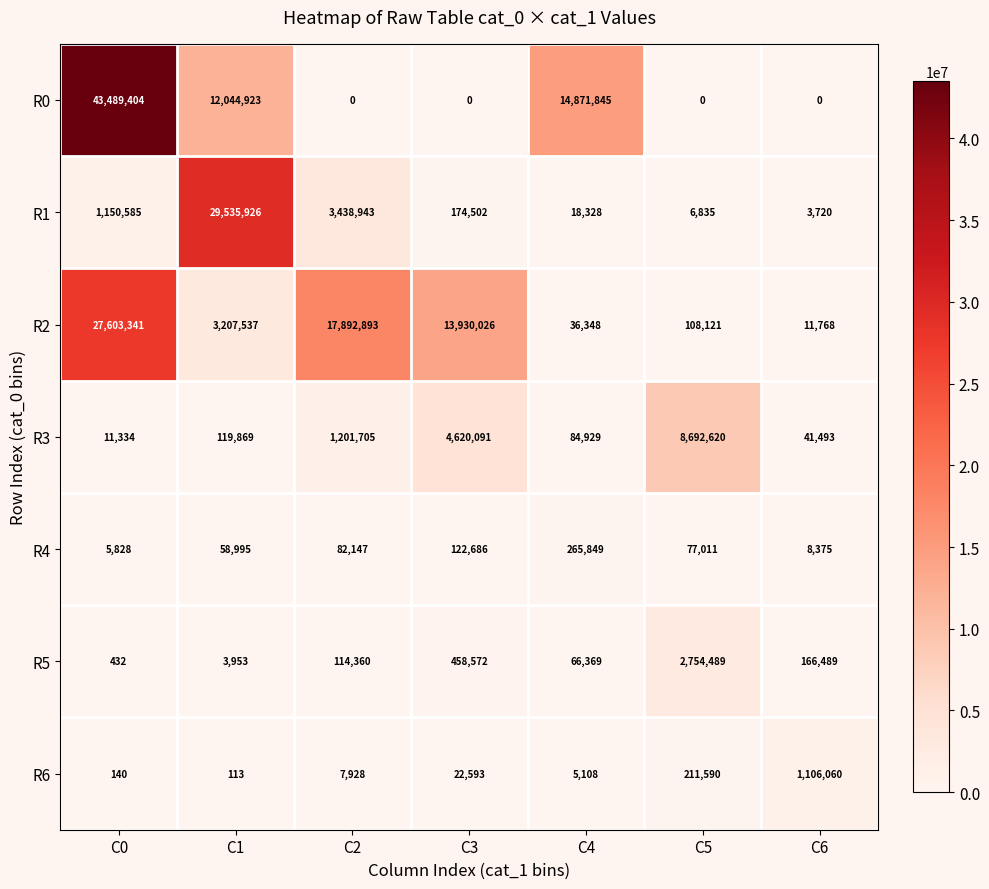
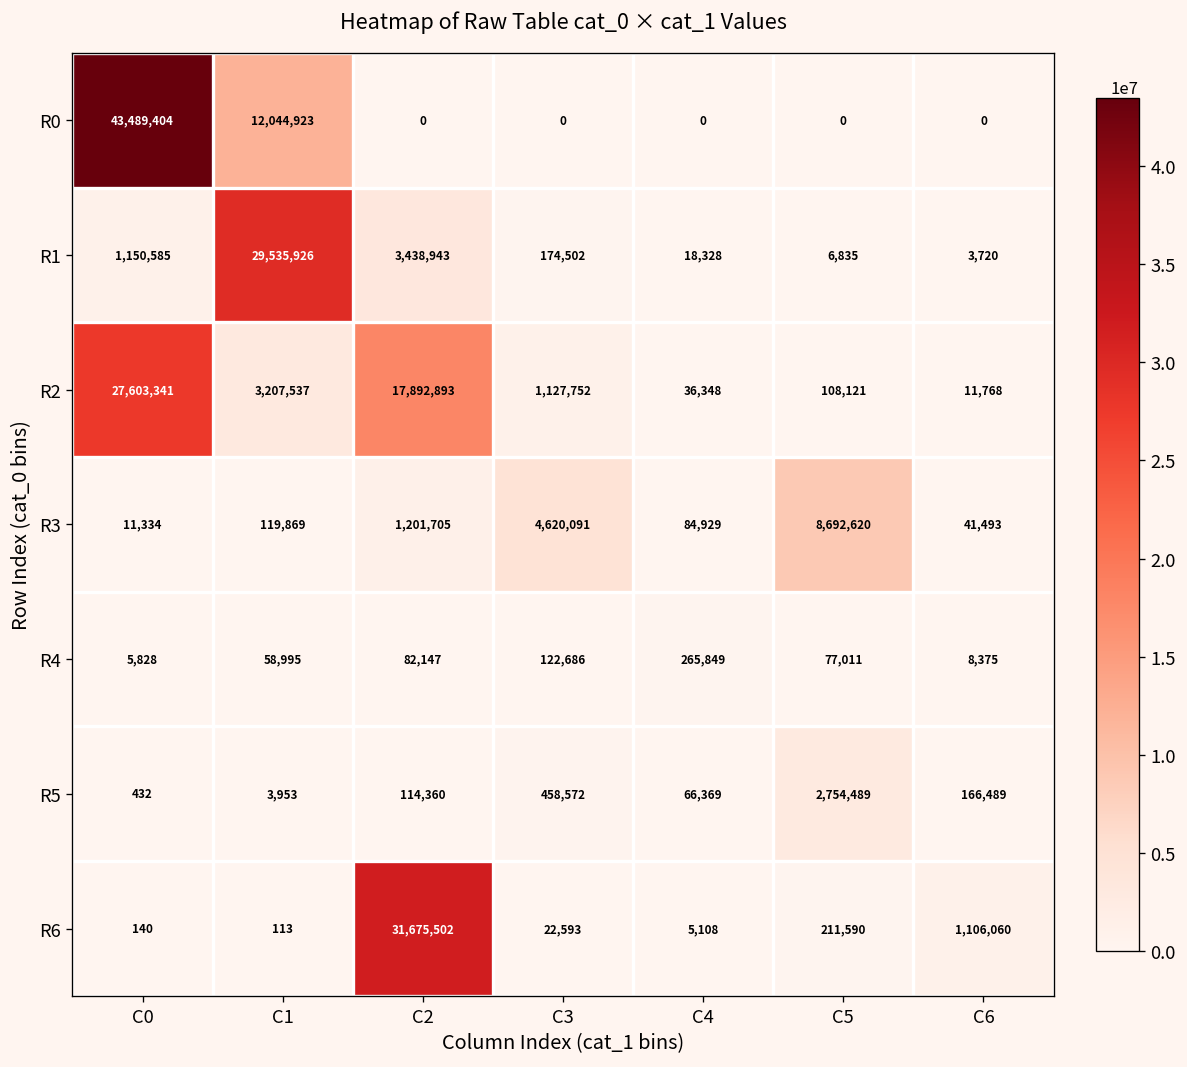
R0, C4: 14,871,845 -> 0
R2, C3: 13,930,026 -> 1,127,752
R6, C2: 7,928 -> 31,675,502
